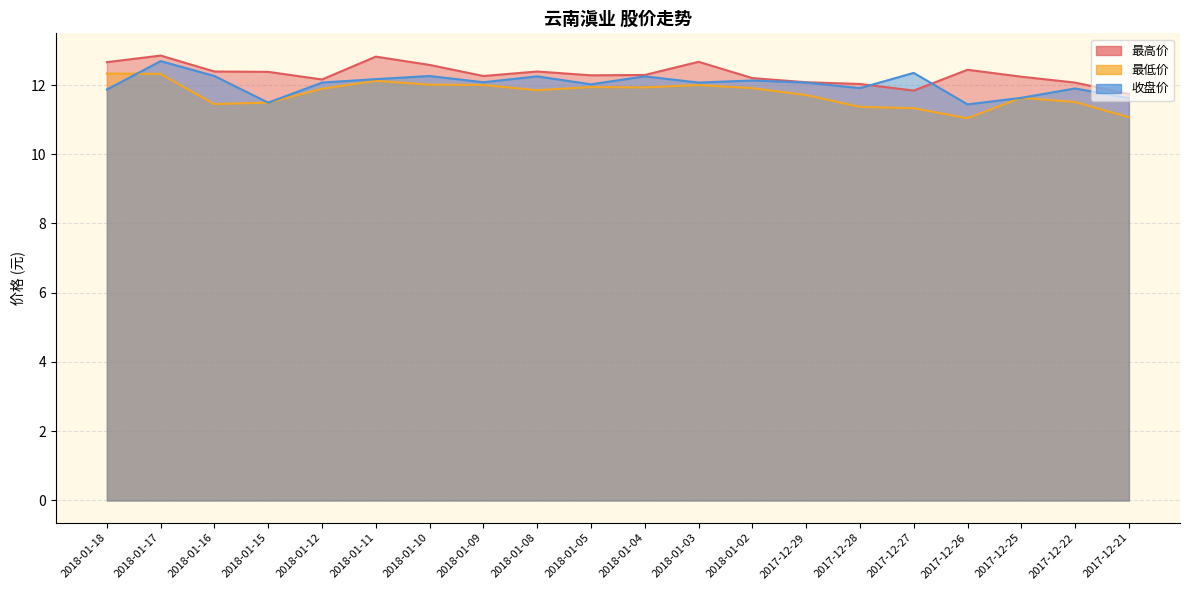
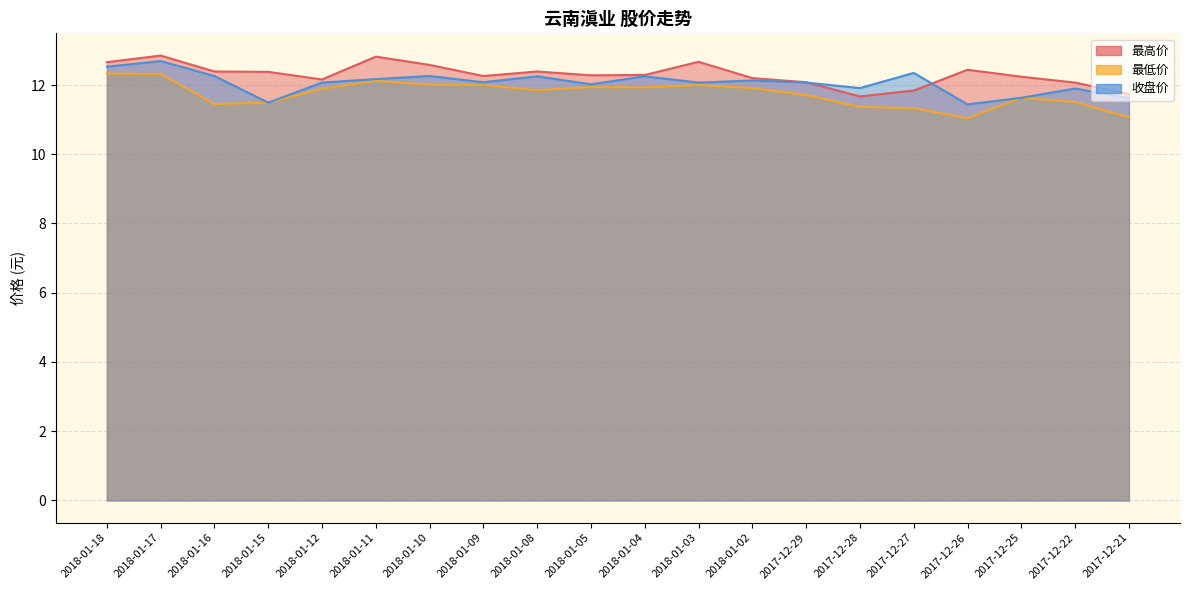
收盘价, 2018-01-18: 11.9 -> 12.5
最高价, 2017-12-28: 12.0 -> 11.7
